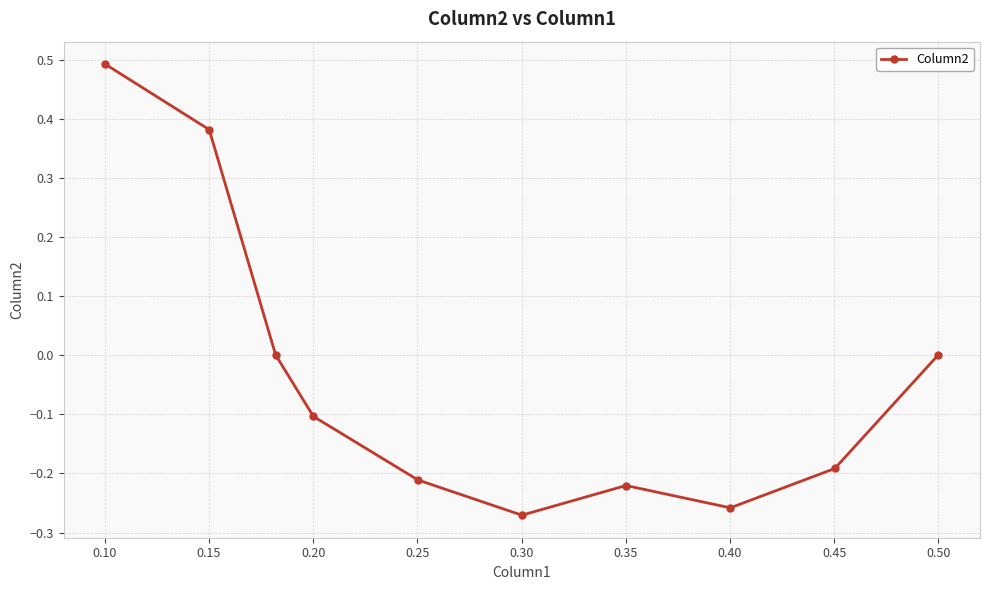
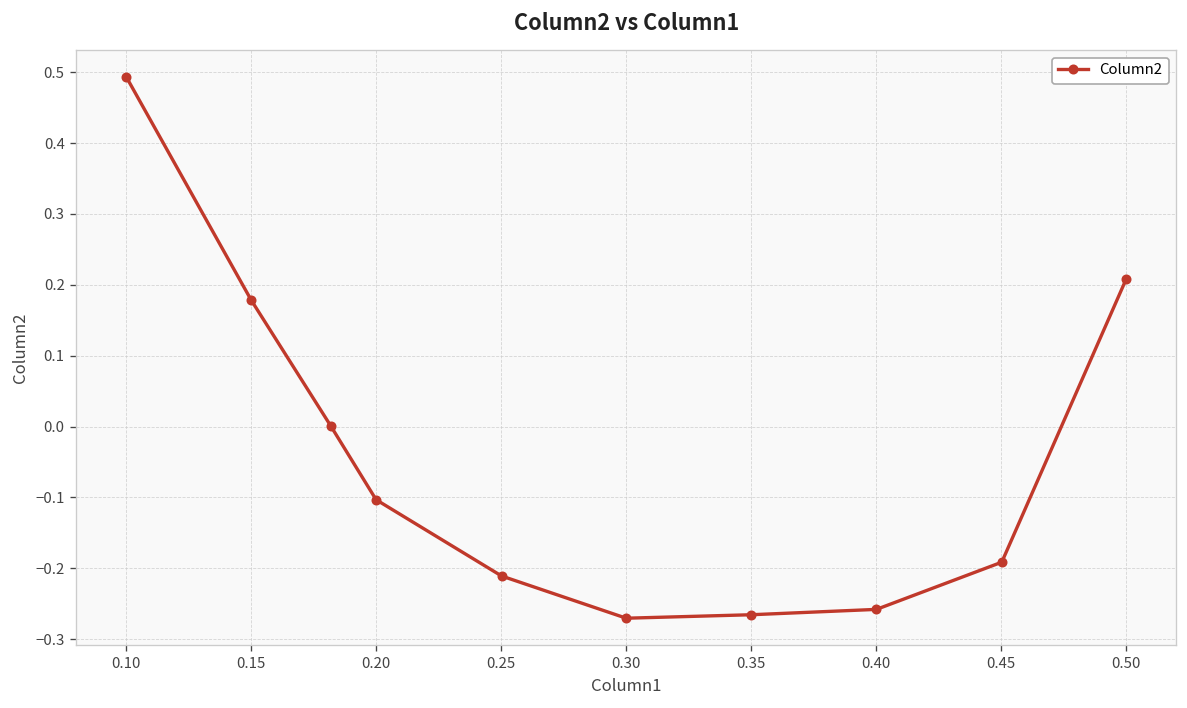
0.15: 0.38 -> 0.18
0.35: -0.22 -> -0.27
0.50: 0.00 -> 0.21
